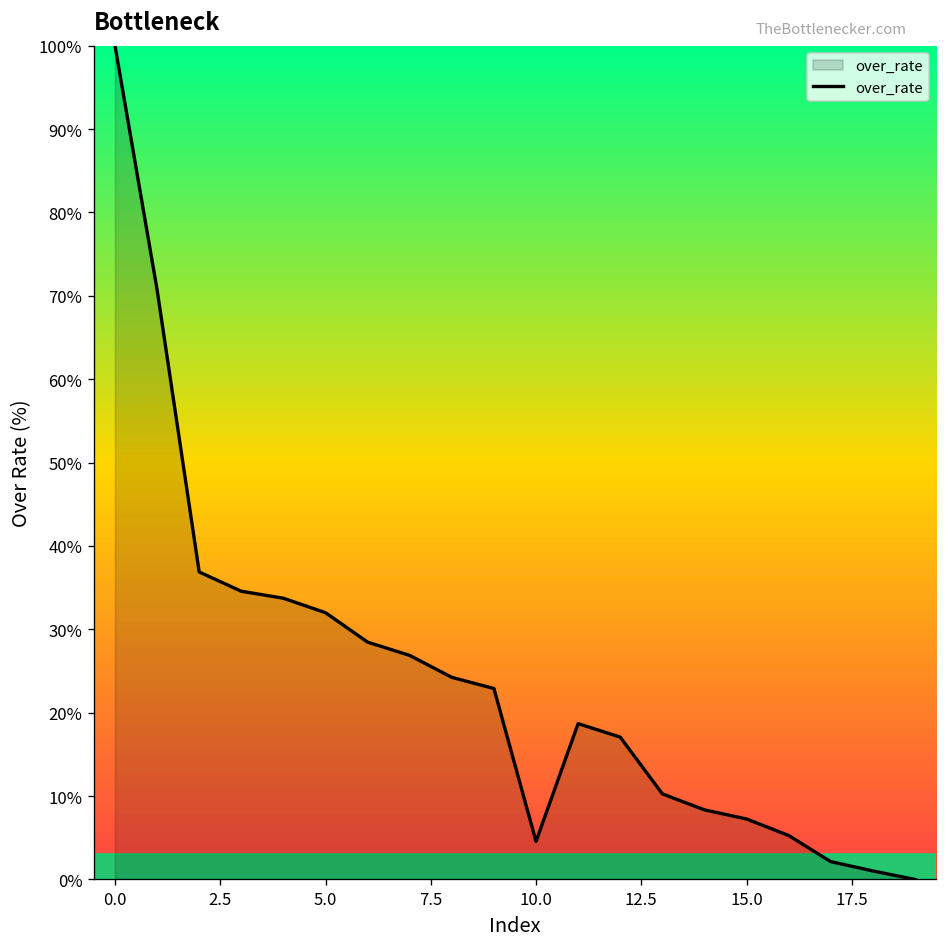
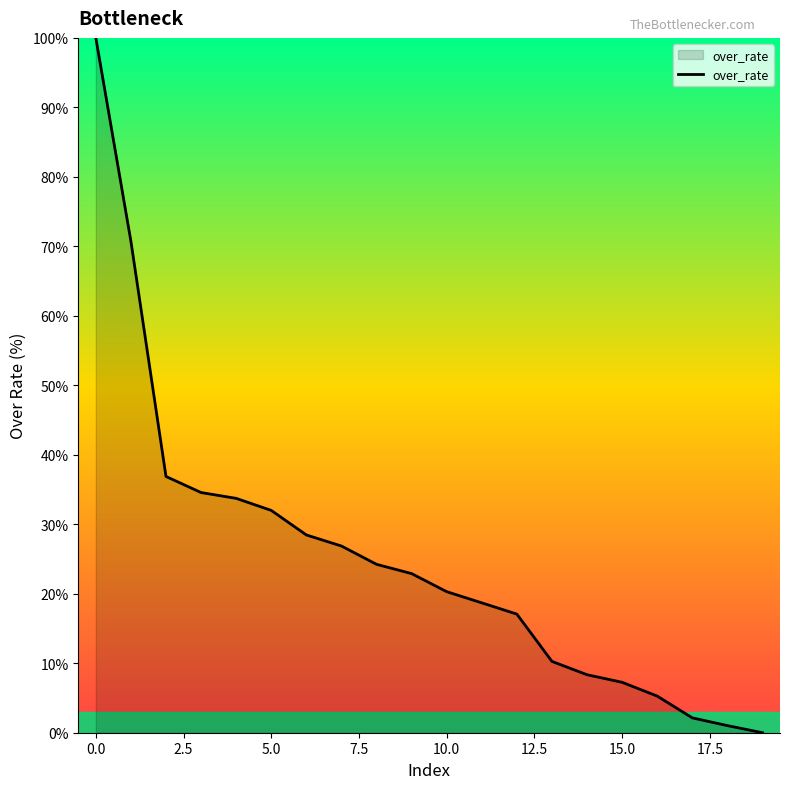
10.0: 5% -> 20%
